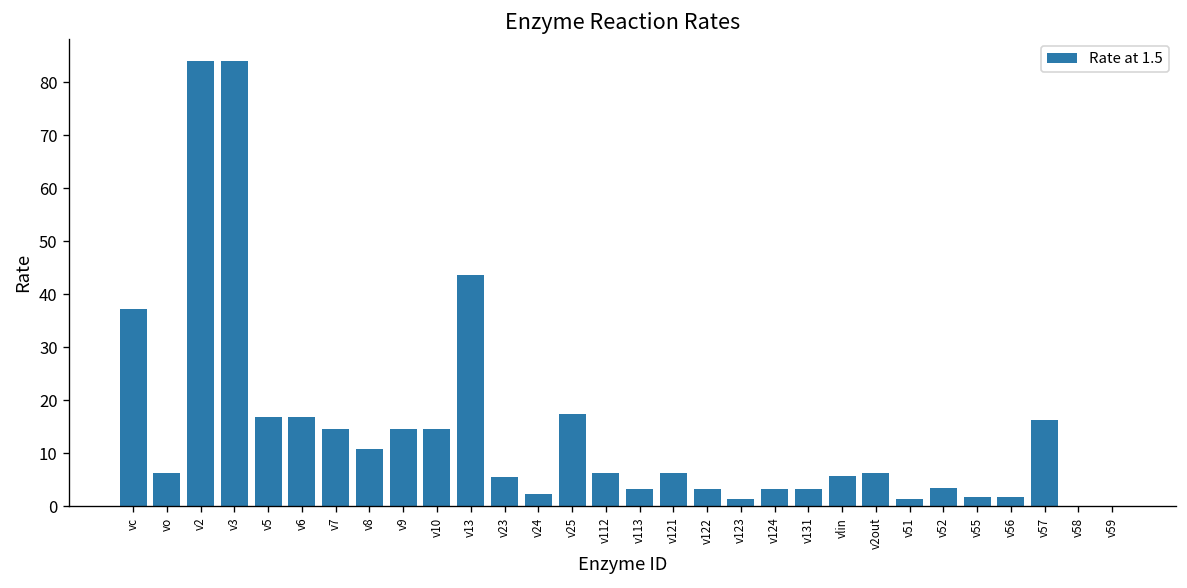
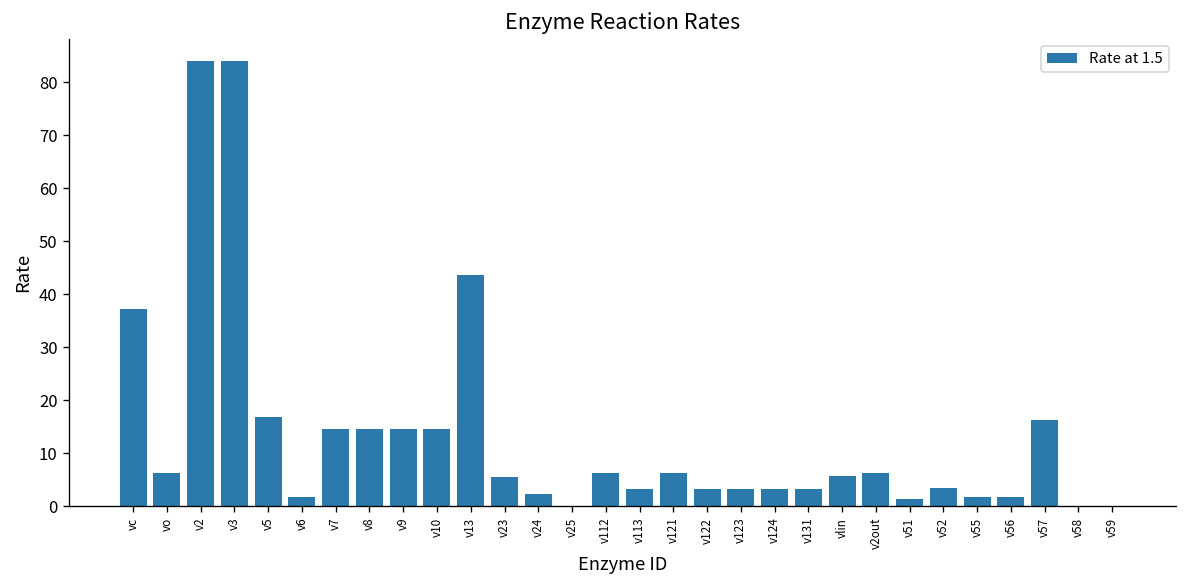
v6: 17 -> 2
v8: 11 -> 15
v25: 17 -> 0
v123: 1 -> 3
